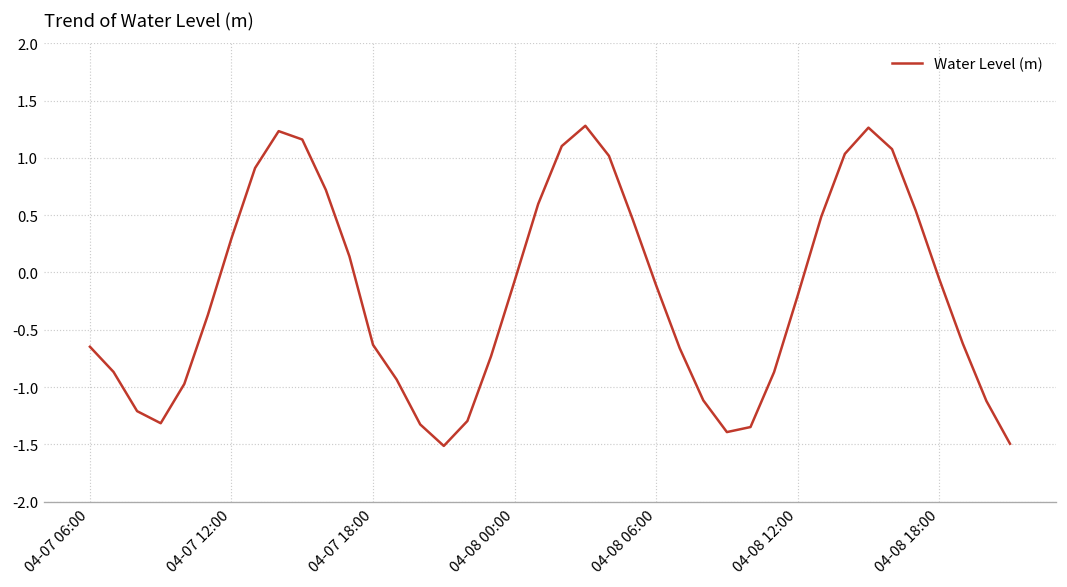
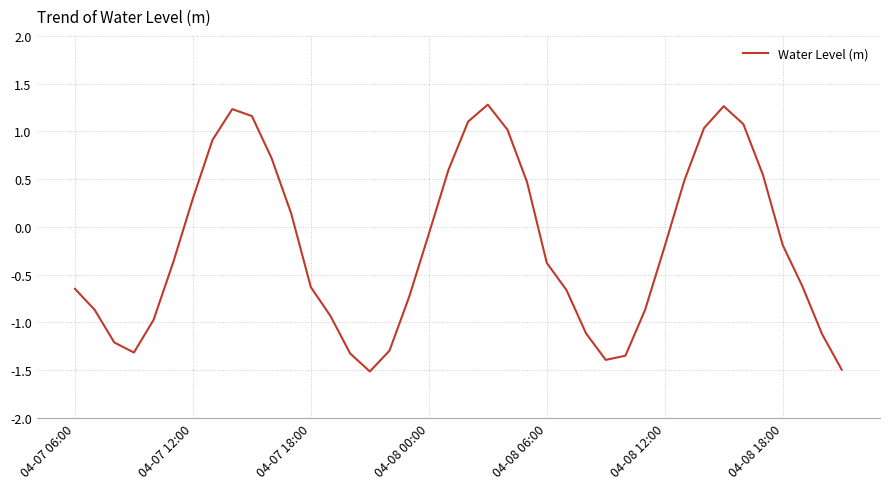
04-08 06:00: -0.1 -> -0.4
04-08 18:00: -0.1 -> -0.2
